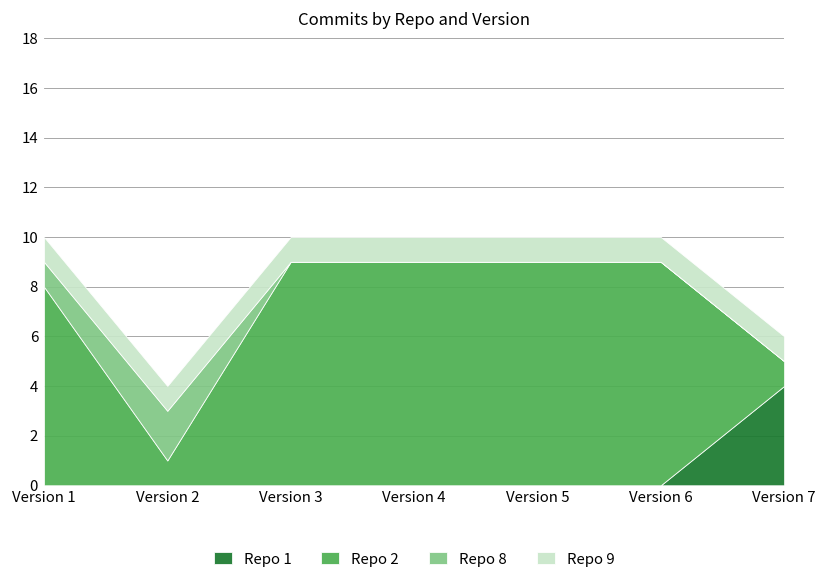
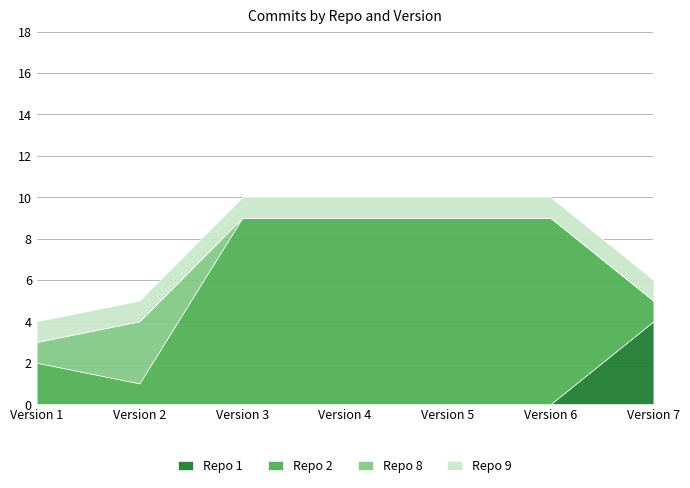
Repo 2, Version 1: 8 -> 2
Repo 8, Version 2: 2 -> 3
